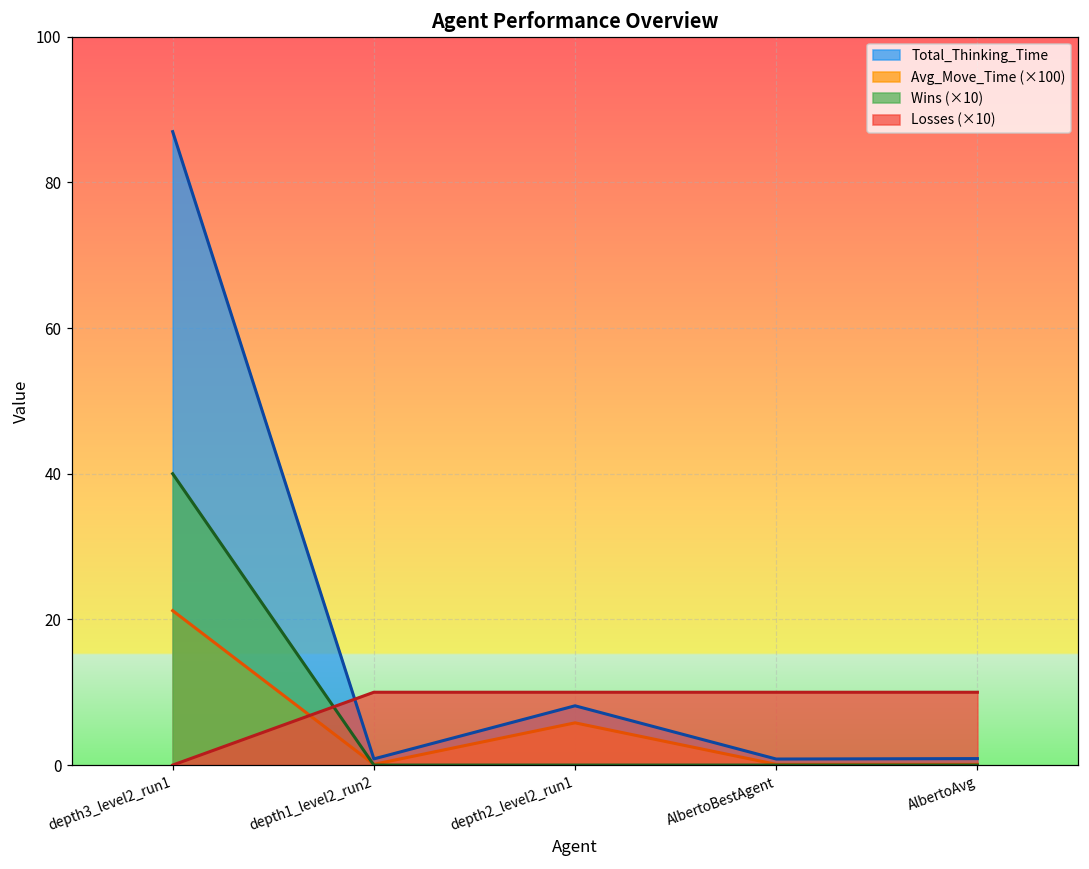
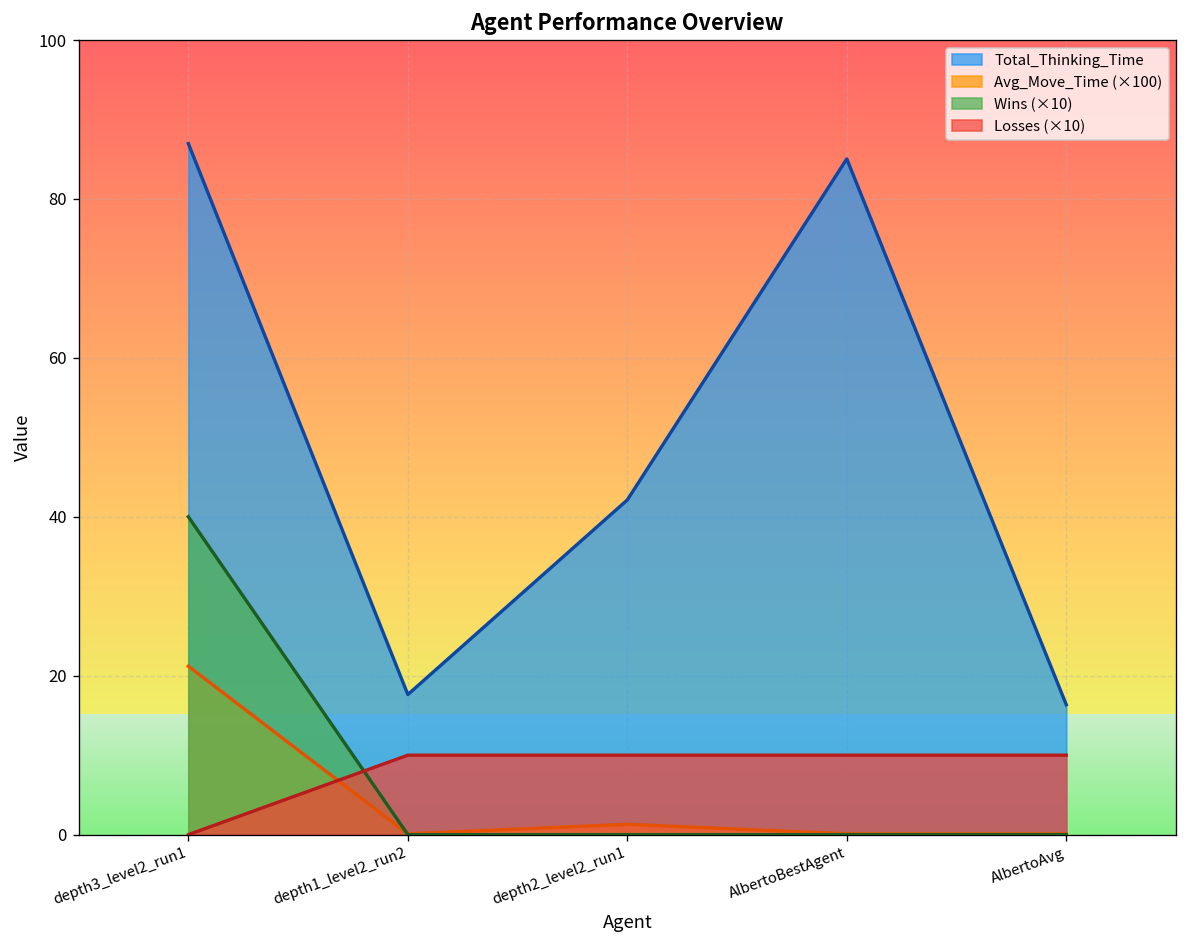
Total_Thinking_Time, depth1_level2_run2: 1 -> 18
Total_Thinking_Time, depth2_level2_run1: 8 -> 42
Avg_Move_Time (×100), depth2_level2_run1: 6 -> 1
Total_Thinking_Time, AlbertoBestAgent: 1 -> 85
Total_Thinking_Time, AlbertoAvg: 1 -> 16
